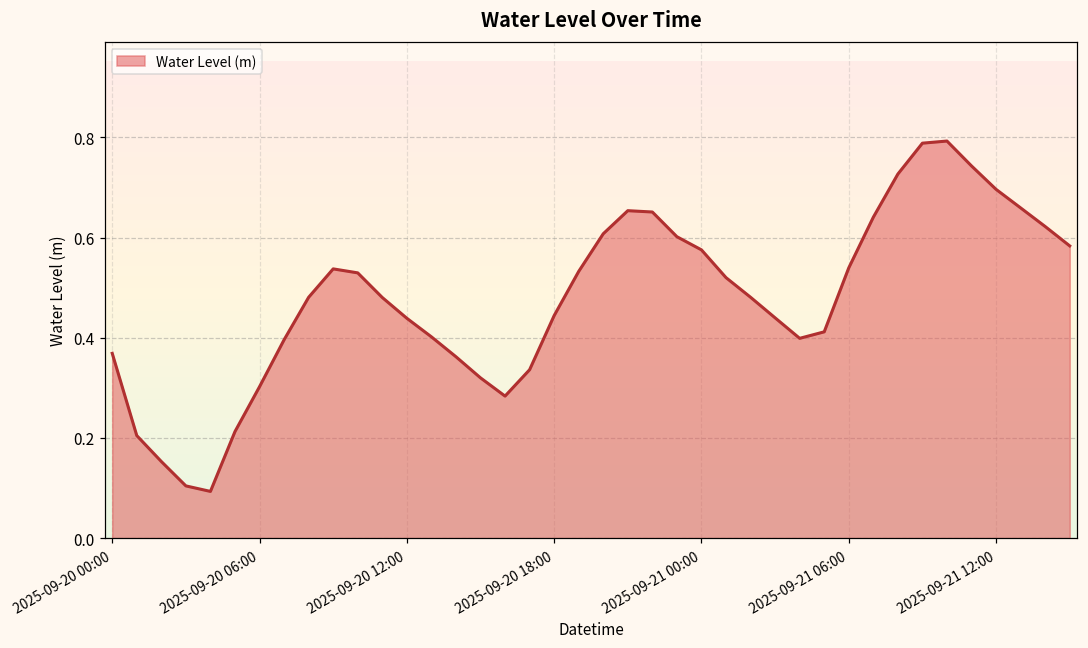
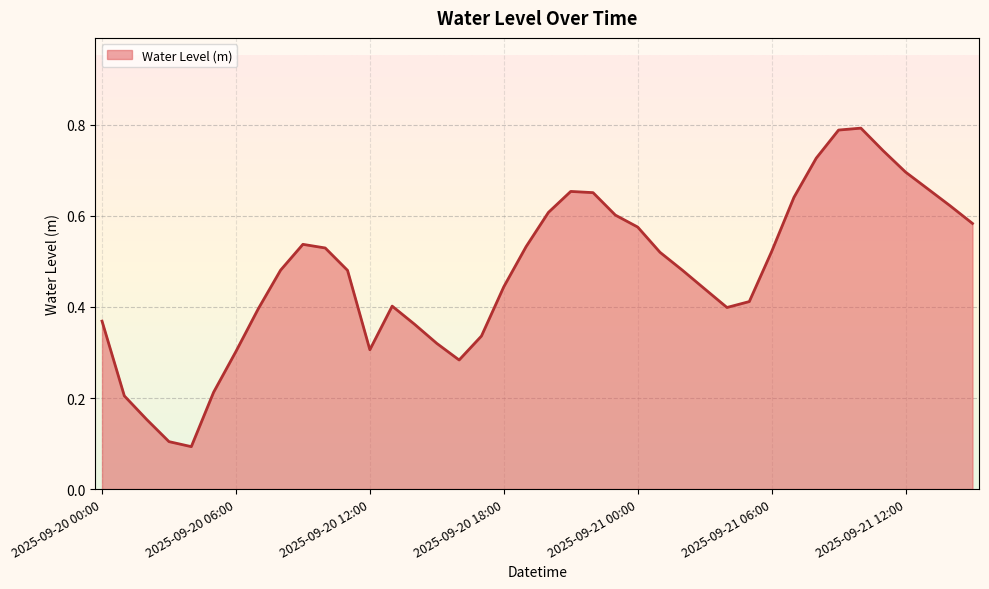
2025-09-20 12:00: 0.44 -> 0.31
2025-09-21 06:00: 0.54 -> 0.52
